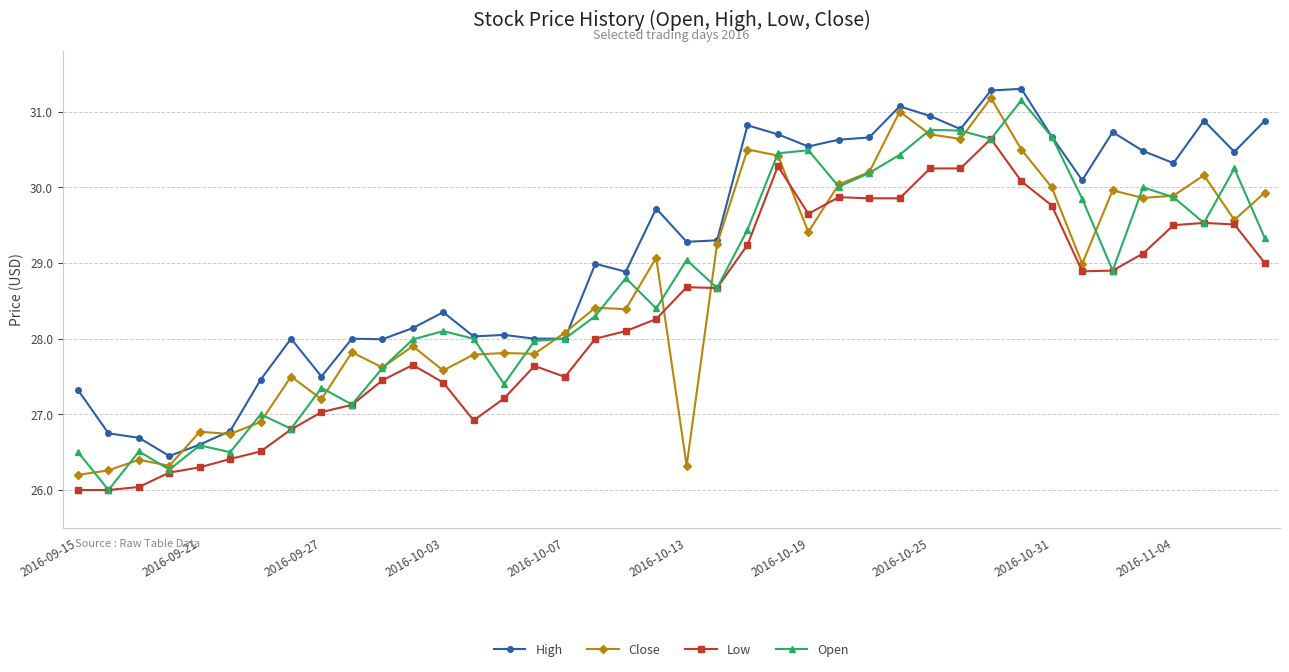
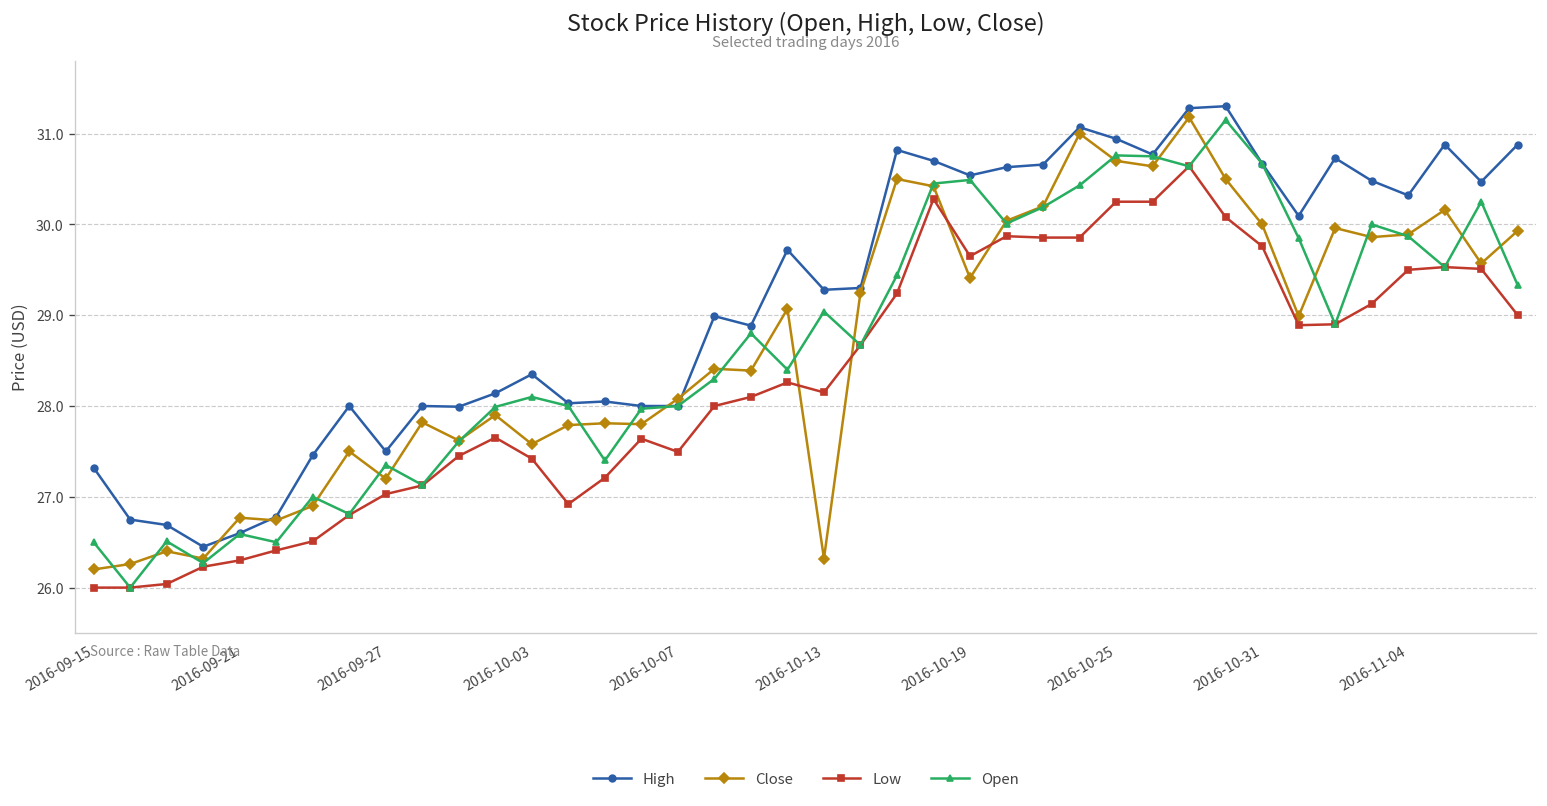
Low, 2016-10-13: 28.7 -> 28.2
